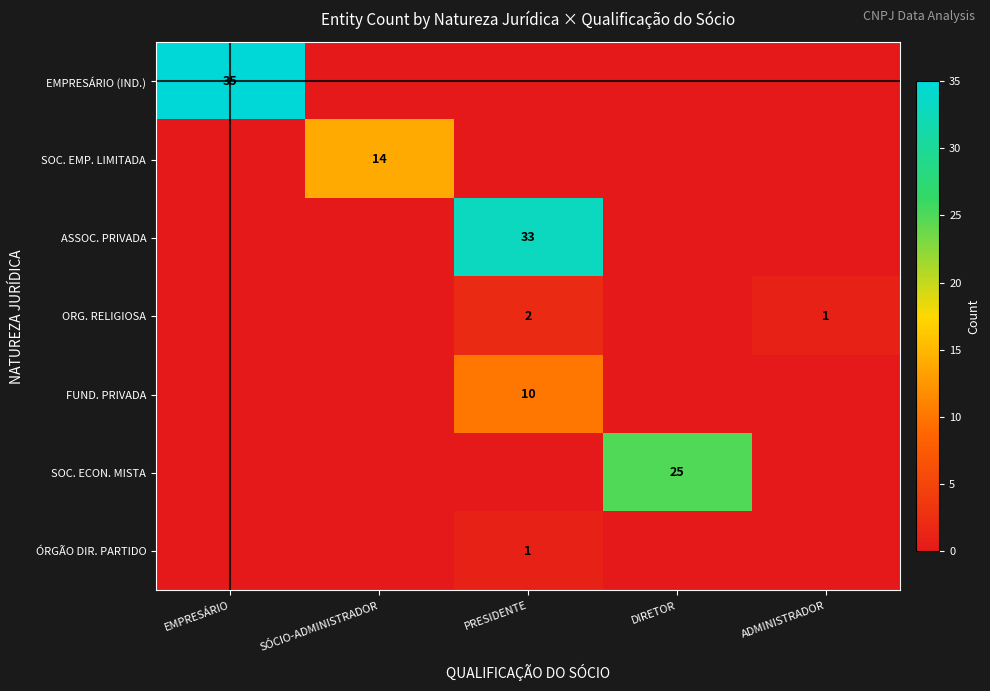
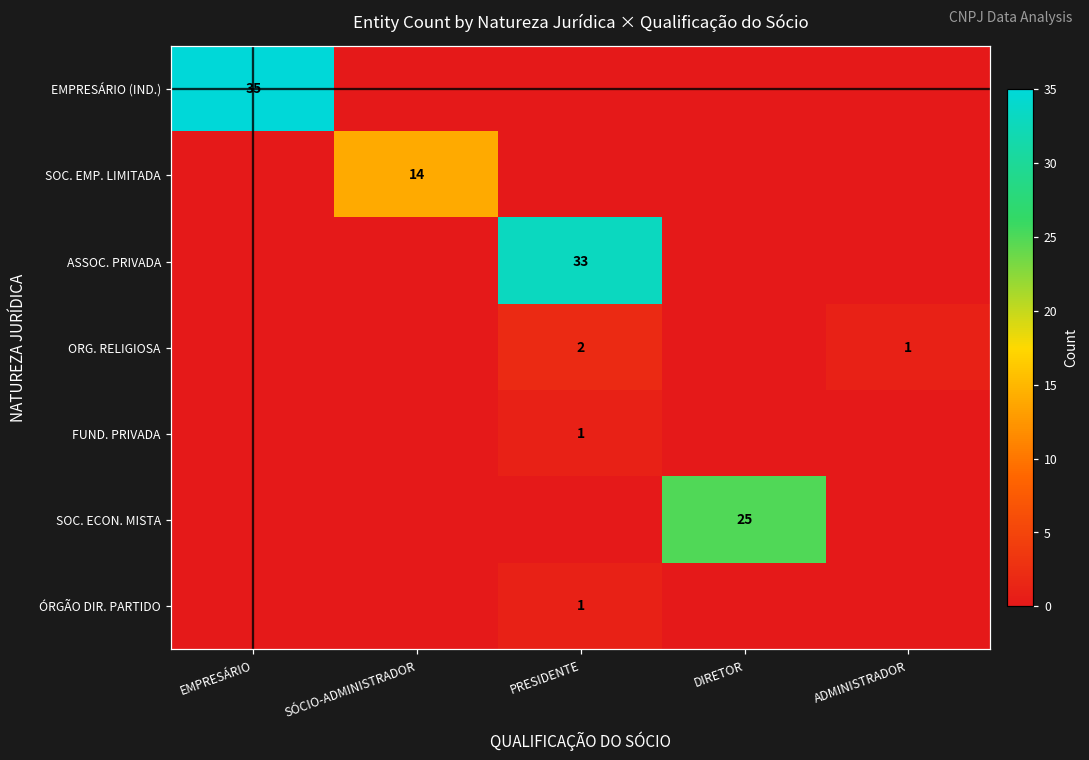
FUND. PRIVADA, PRESIDENTE: 10 -> 1
